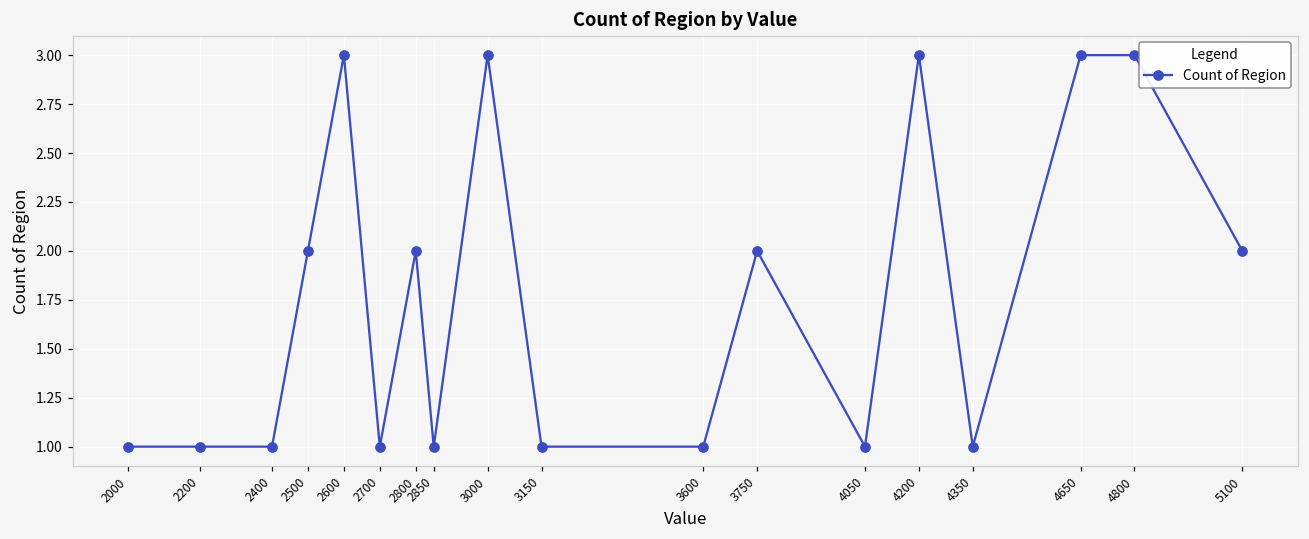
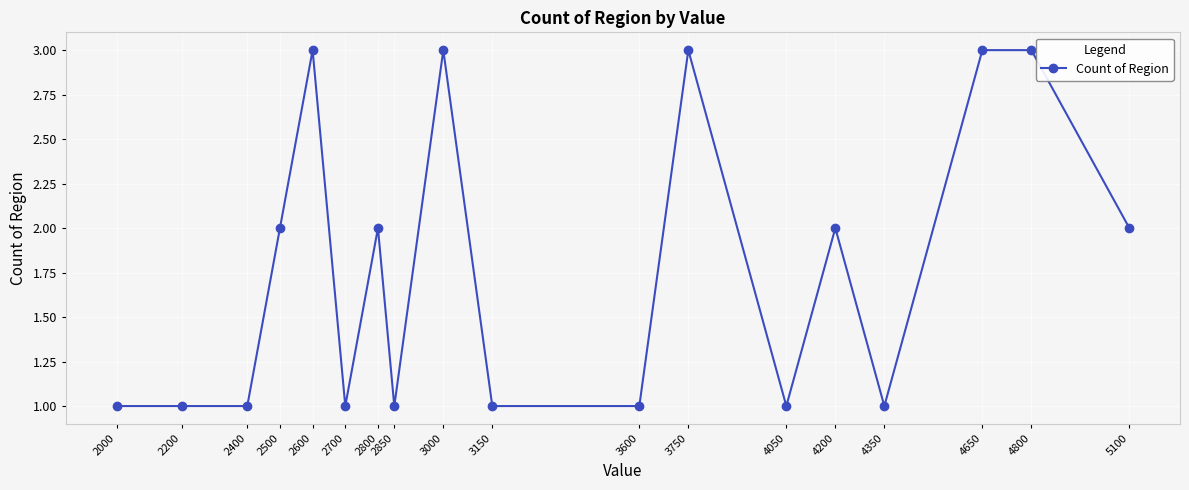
3750: 2 -> 3
4200: 3 -> 2
